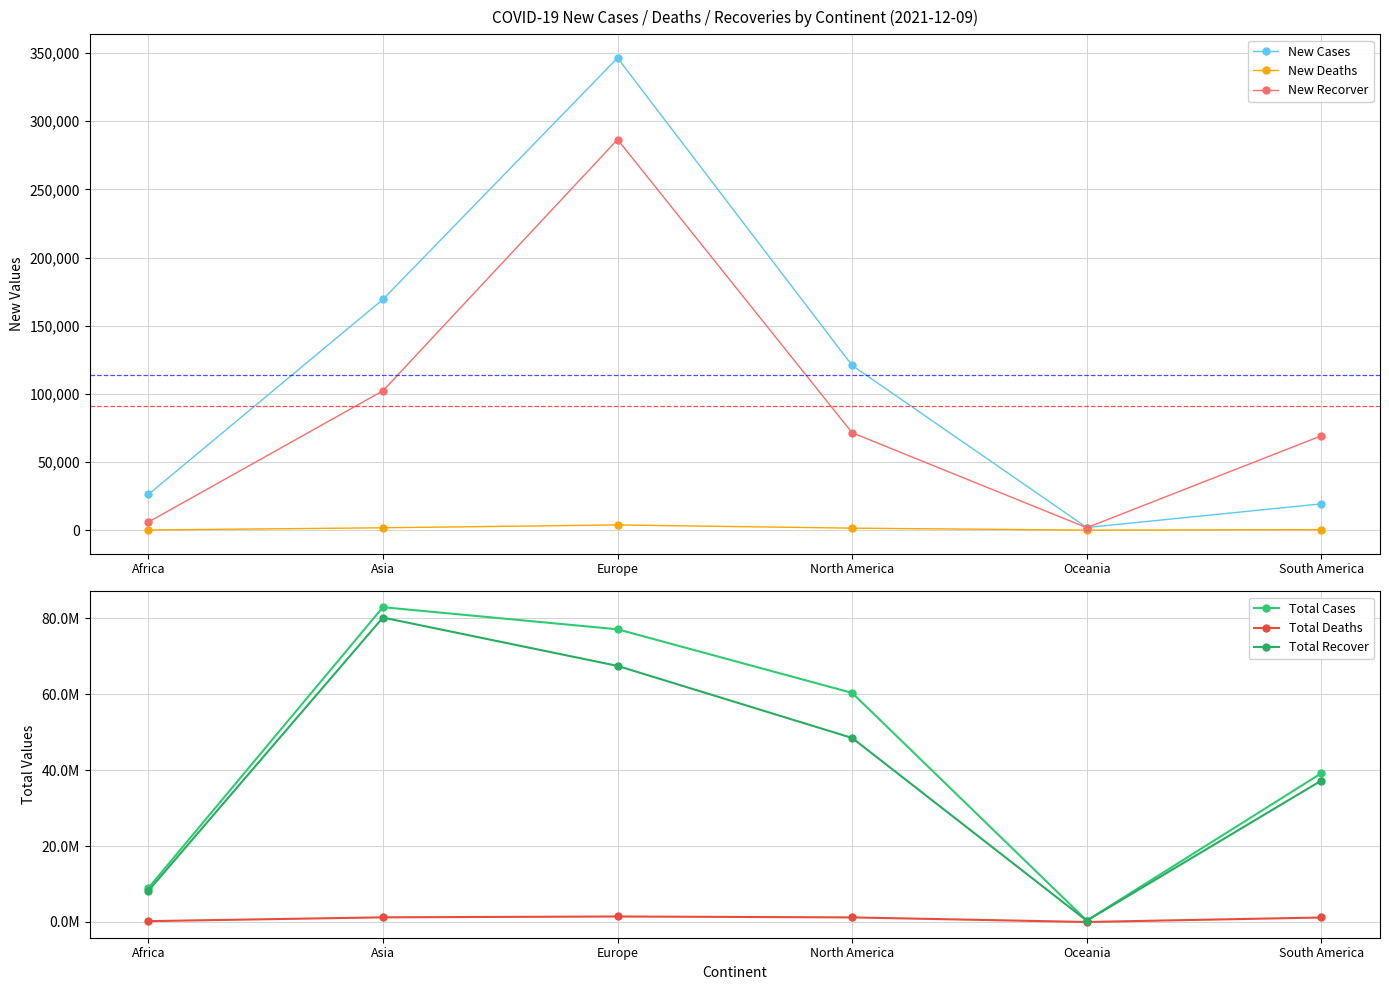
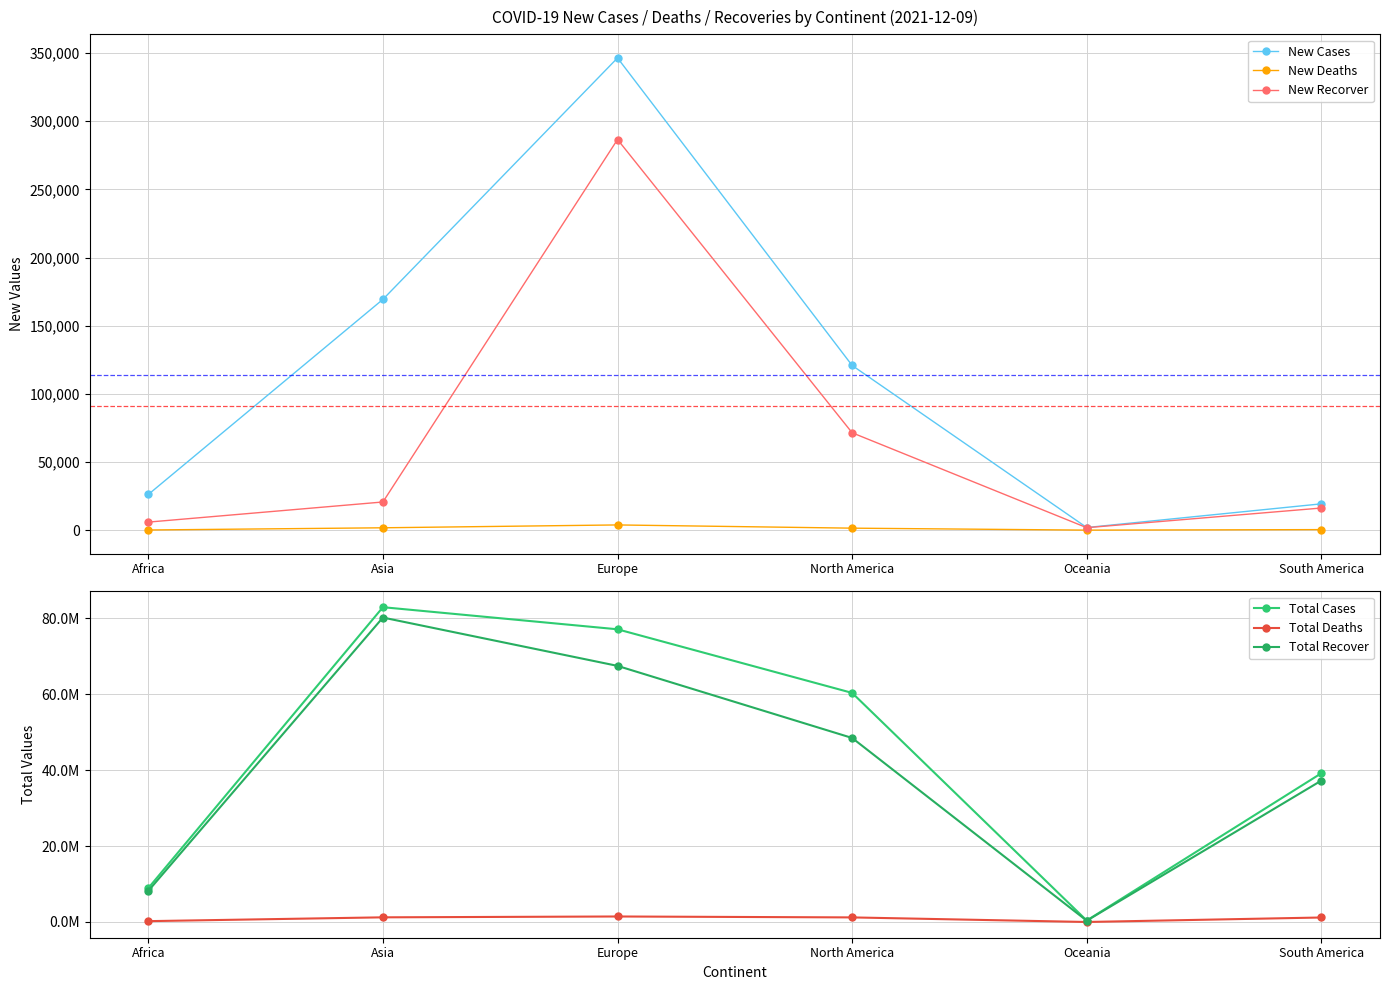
COVID-19 New Cases / Deaths / Recoveries by Continent (2021-12-09), New Recorver, Asia: 102,000 -> 21,000
COVID-19 New Cases / Deaths / Recoveries by Continent (2021-12-09), New Recorver, South America: 69,000 -> 16,000
